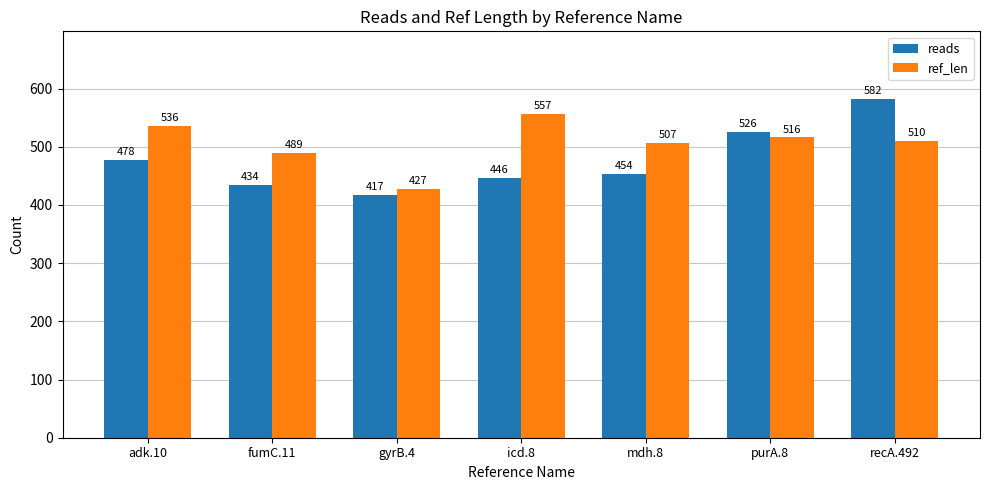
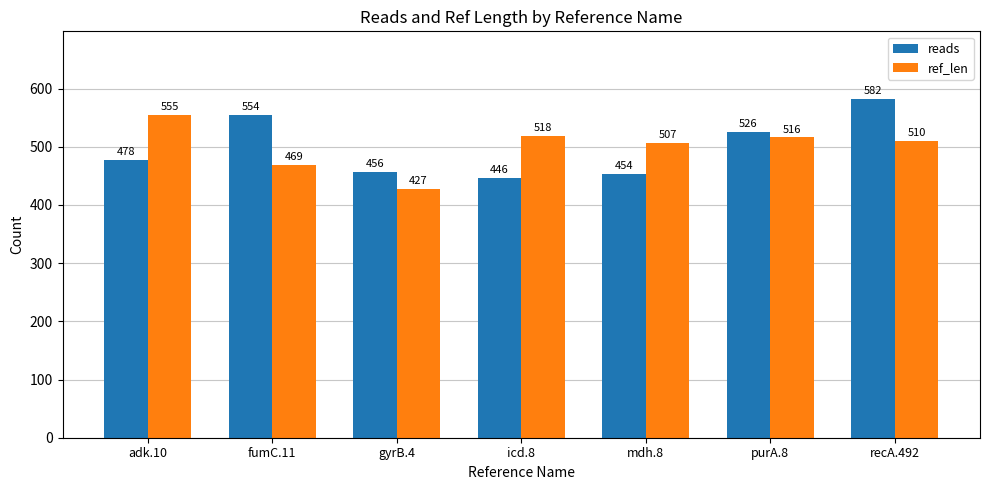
ref_len, adk.10: 536 -> 555
reads, fumC.11: 434 -> 554
ref_len, fumC.11: 489 -> 469
reads, gyrB.4: 417 -> 456
ref_len, icd.8: 557 -> 518
